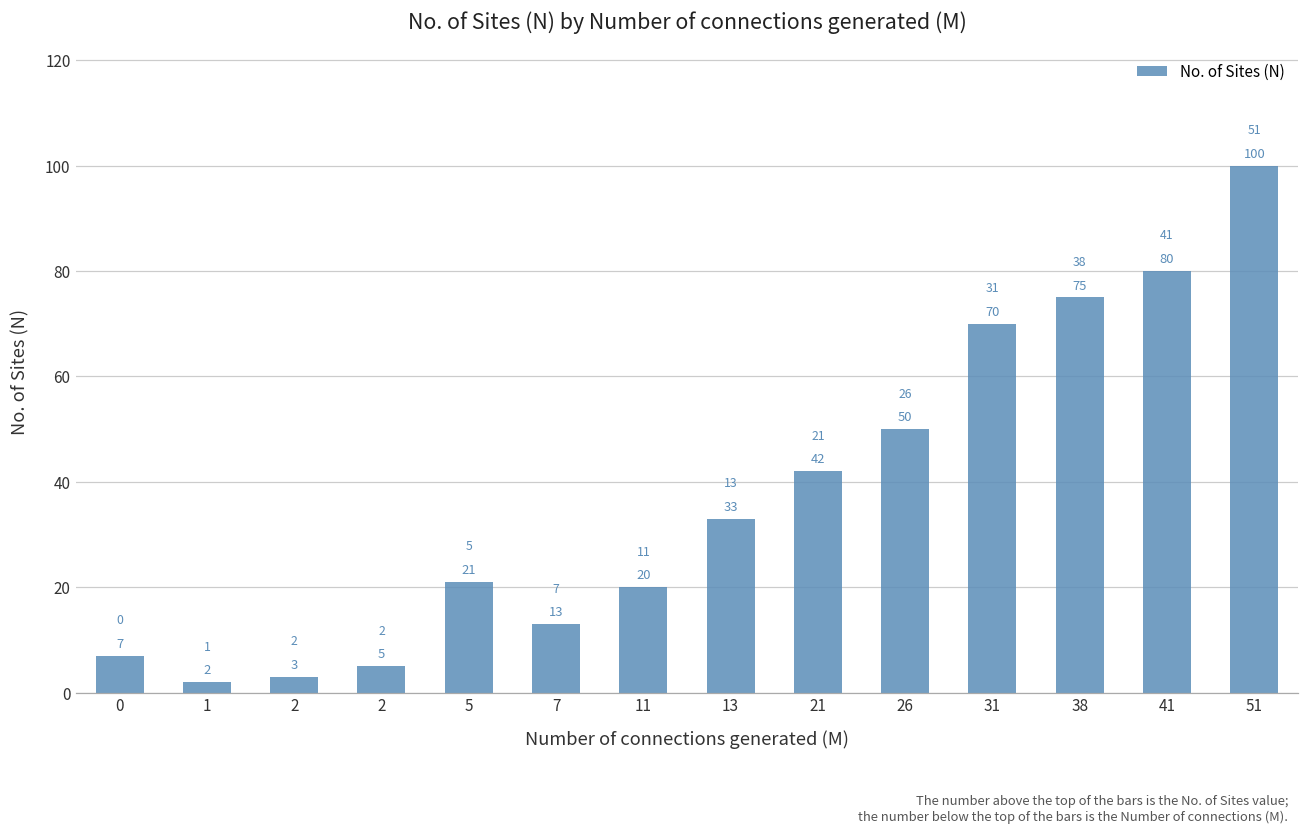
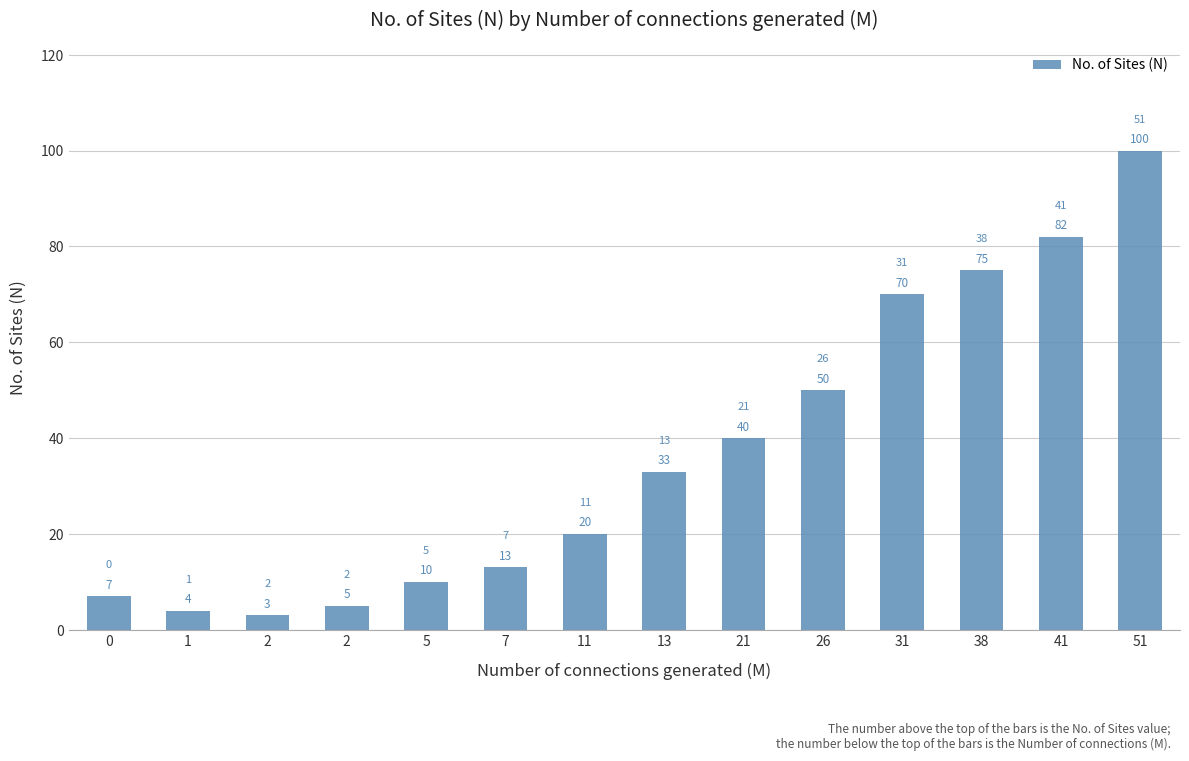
1: 2 -> 4
5: 21 -> 10
21: 42 -> 40
41: 80 -> 82
